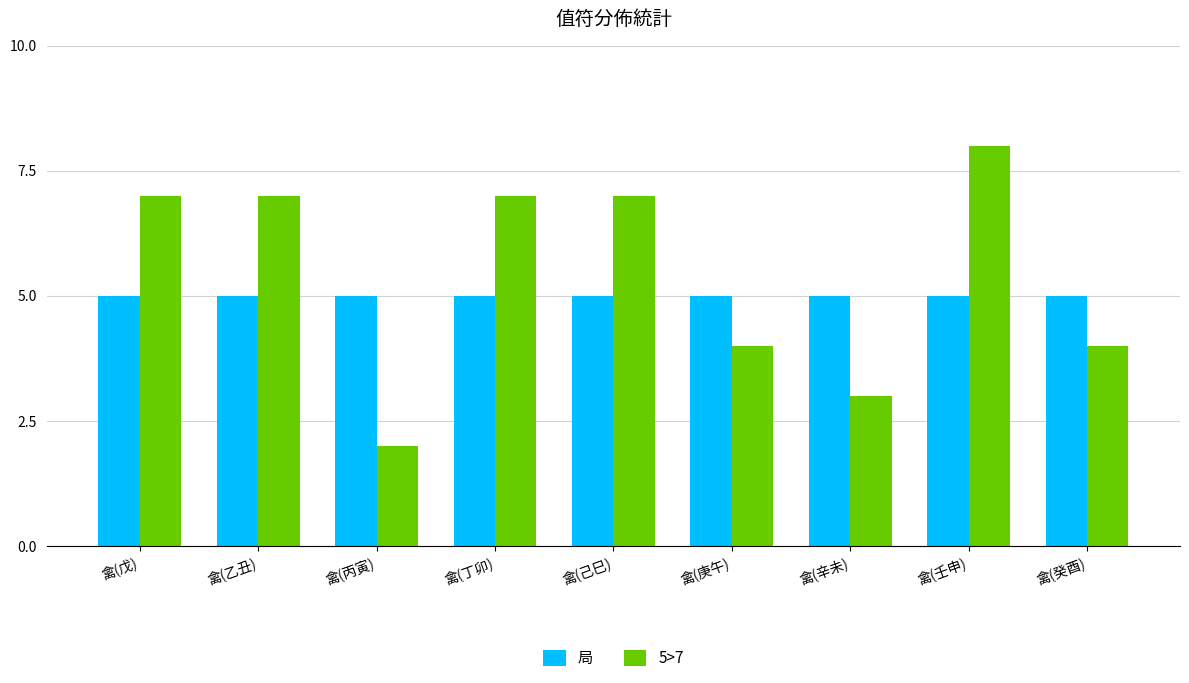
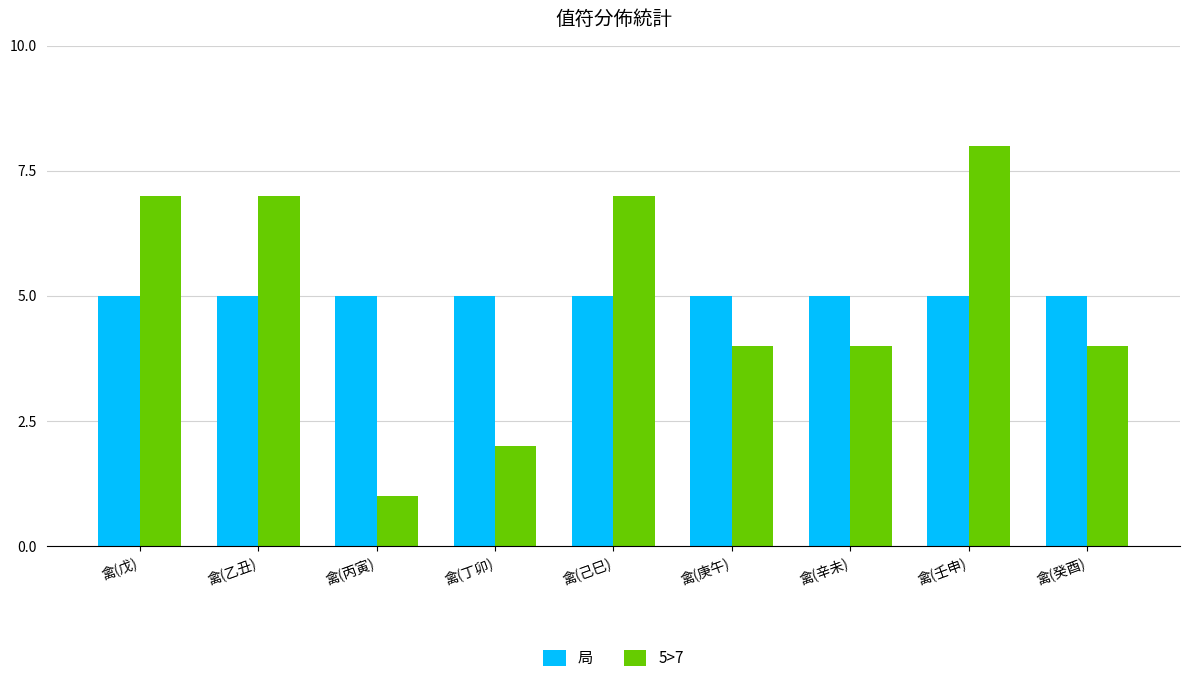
5>7, 禽(丙寅): 2 -> 1
5>7, 禽(丁卯): 7 -> 2
5>7, 禽(辛未): 3 -> 4
